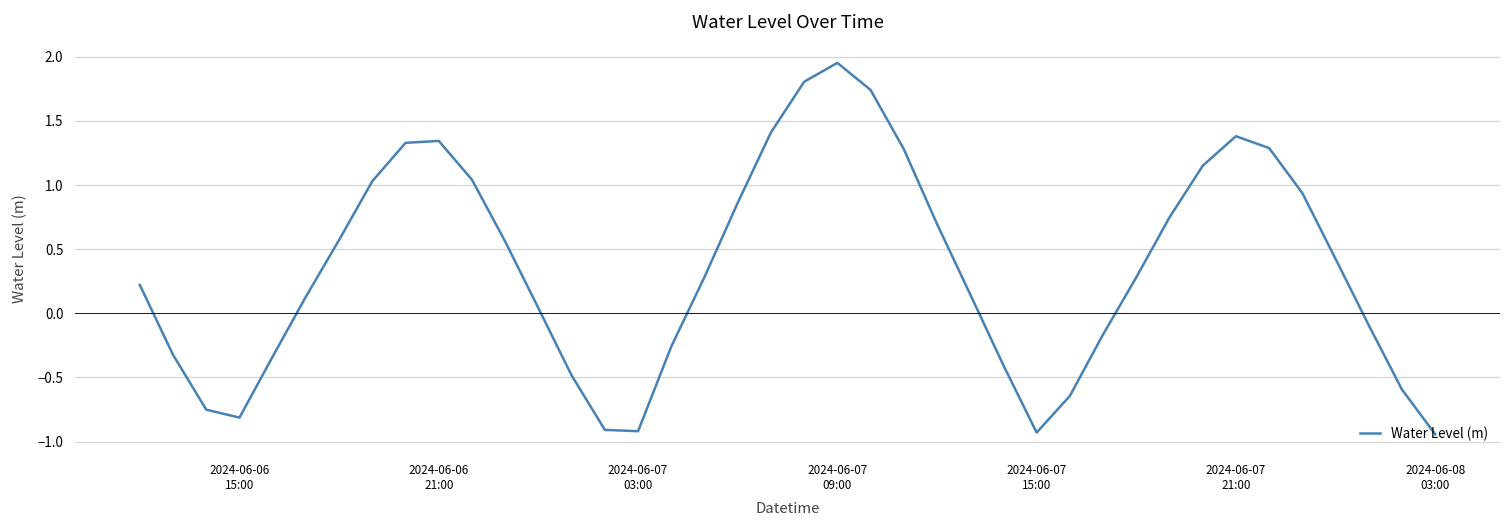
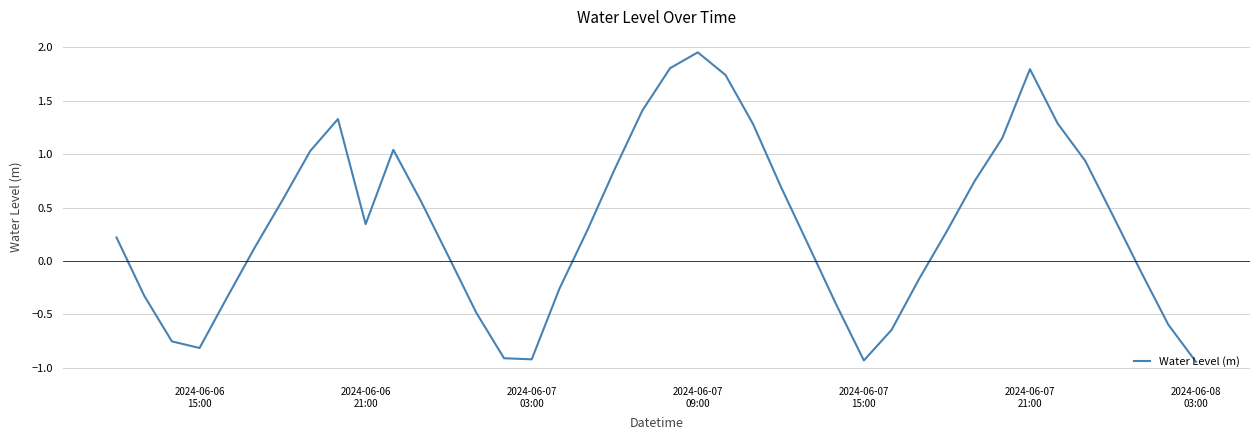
2024-06-06 21:00: 1.34 -> 0.35
2024-06-07 21:00: 1.38 -> 1.80
